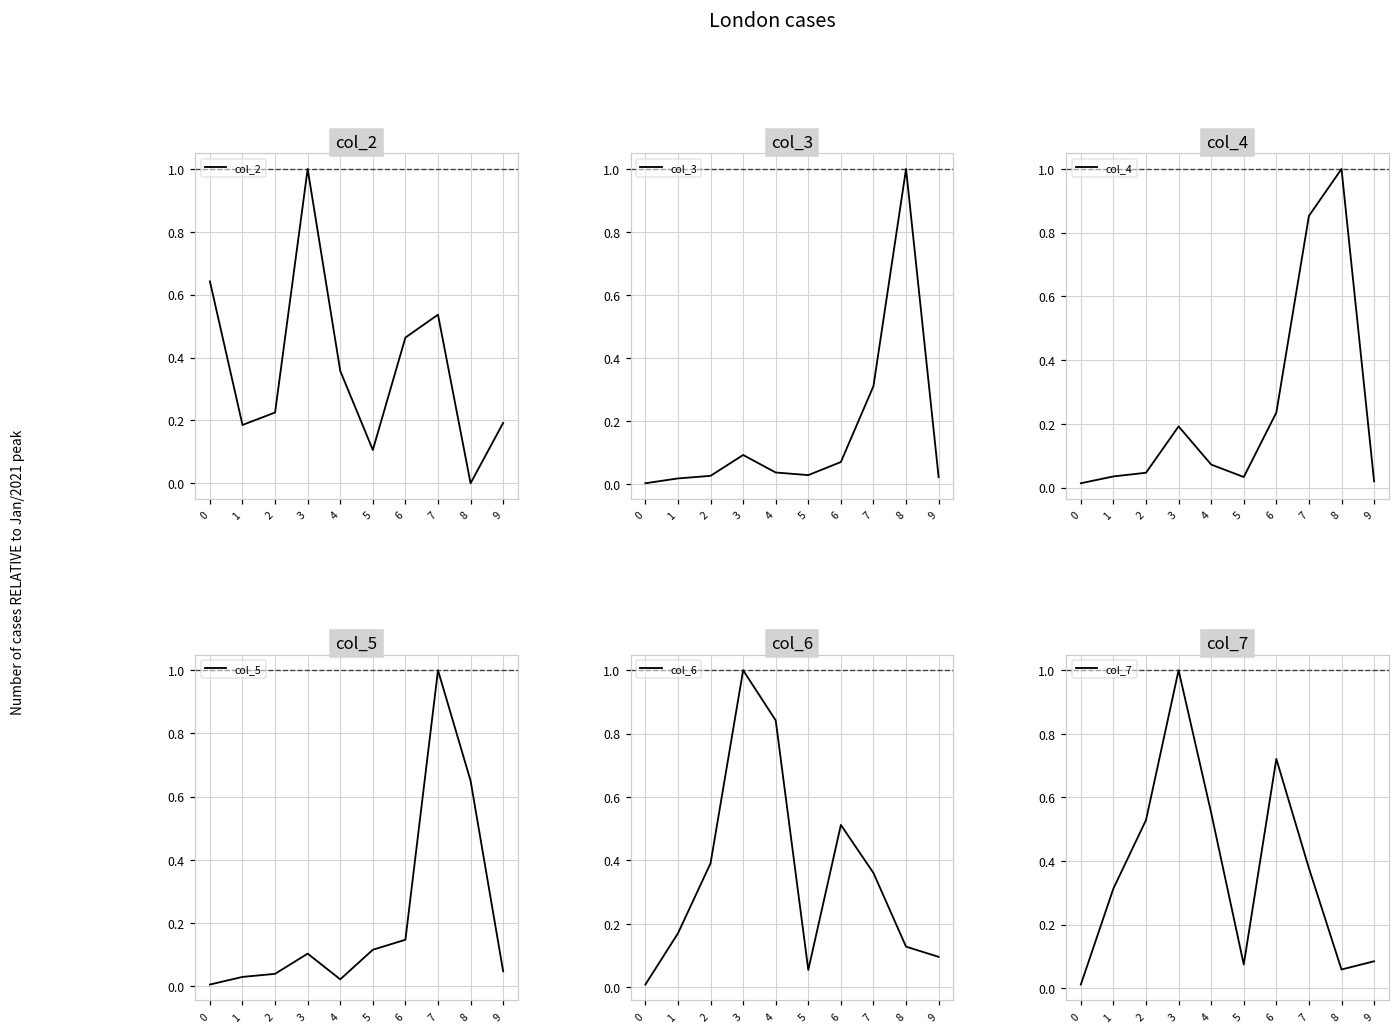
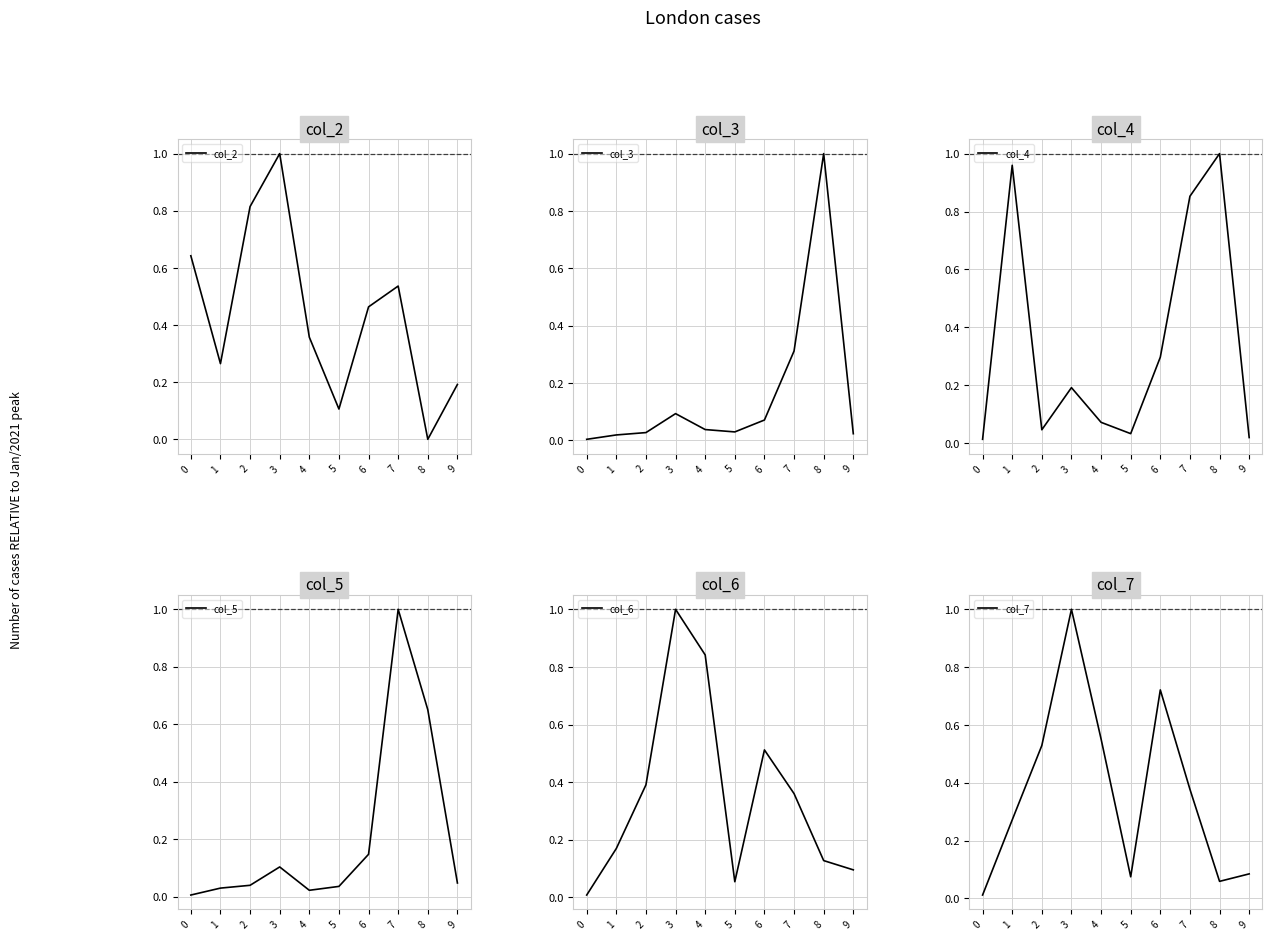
col_2, 1: 0.19 -> 0.26
col_2, 2: 0.23 -> 0.81
col_4, 1: 0.03 -> 0.96
col_4, 6: 0.24 -> 0.30
col_5, 5: 0.12 -> 0.04
col_7, 1: 0.31 -> 0.27
